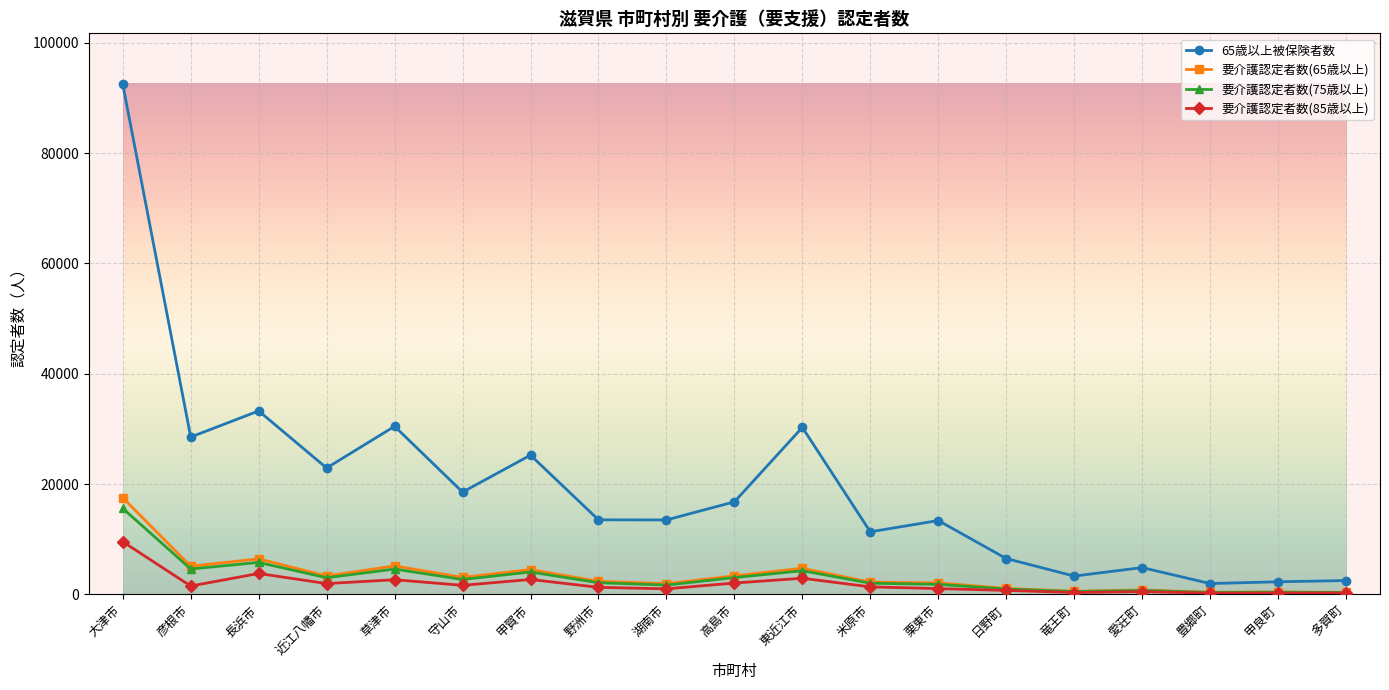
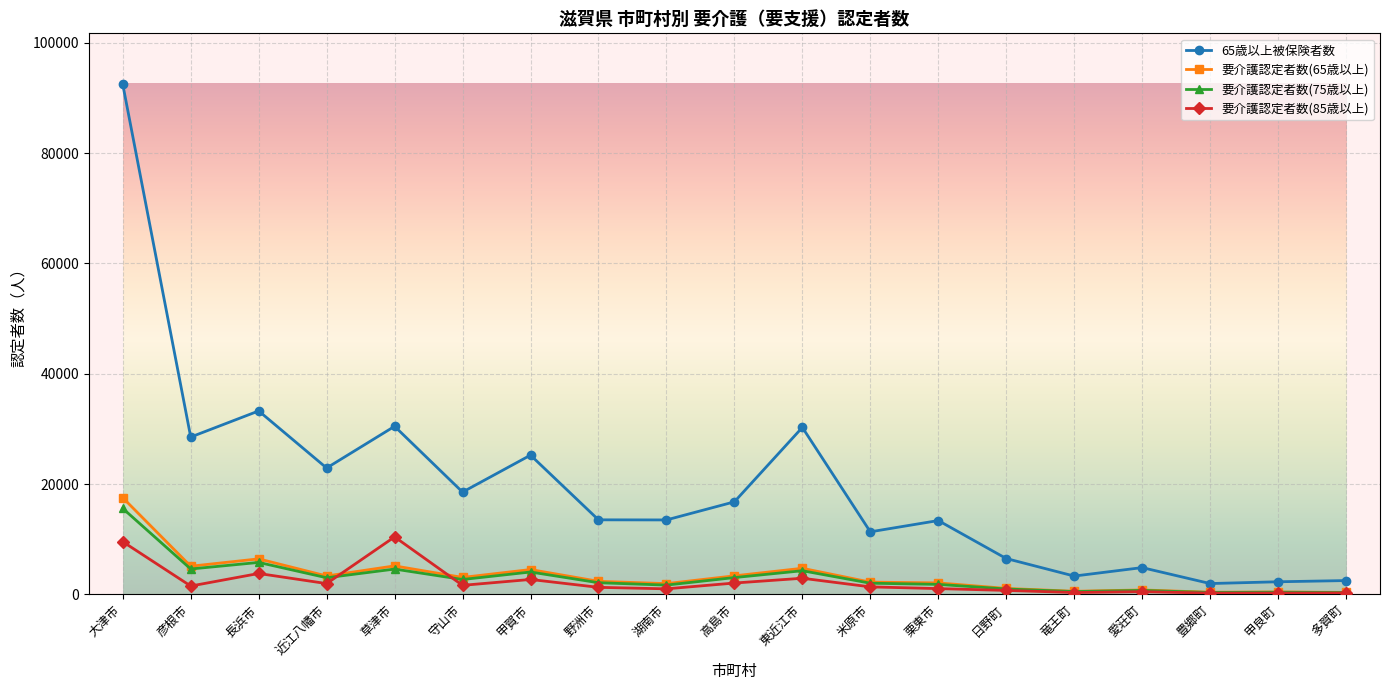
要介護認定者数(85歳以上), 草津市: 3000 -> 10000
